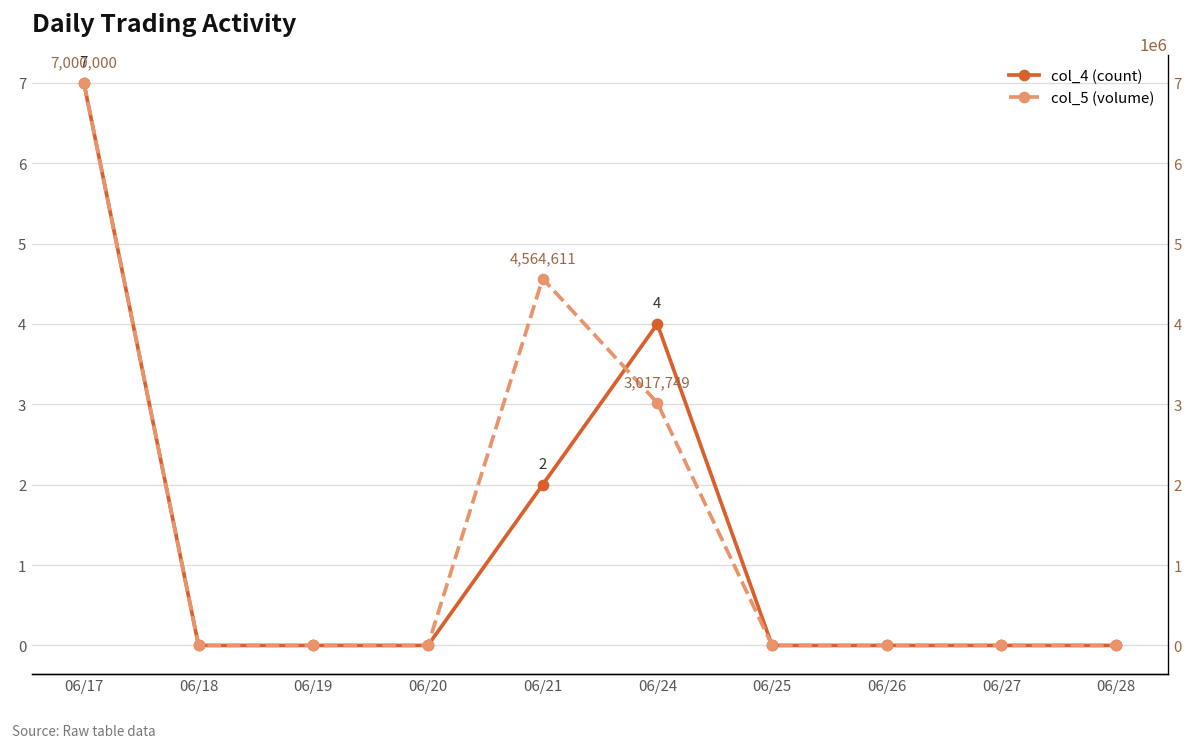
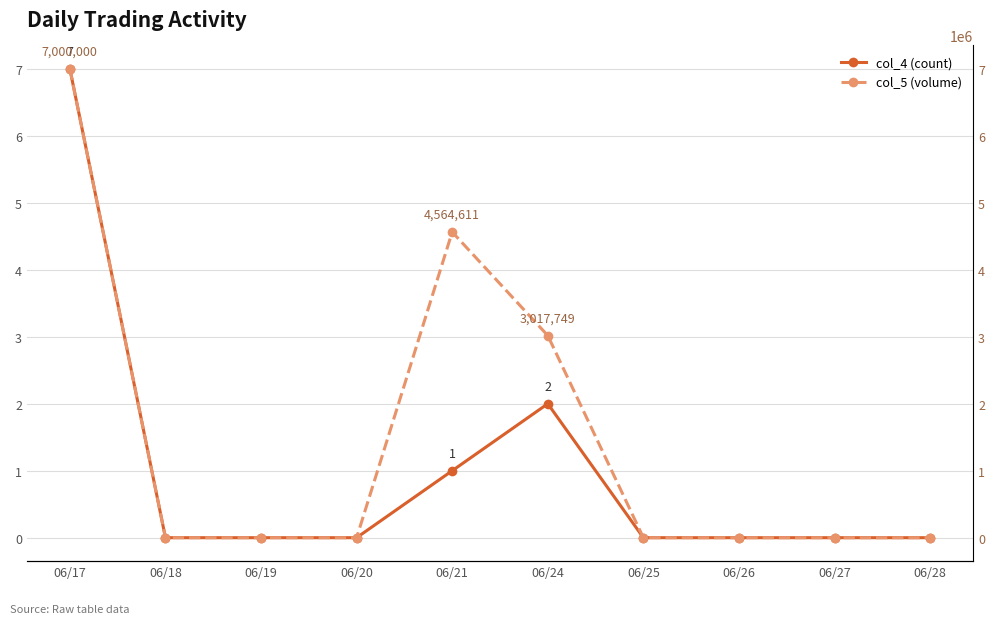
col_4 (count), 06/21: 2 -> 1
col_4 (count), 06/24: 4 -> 2
